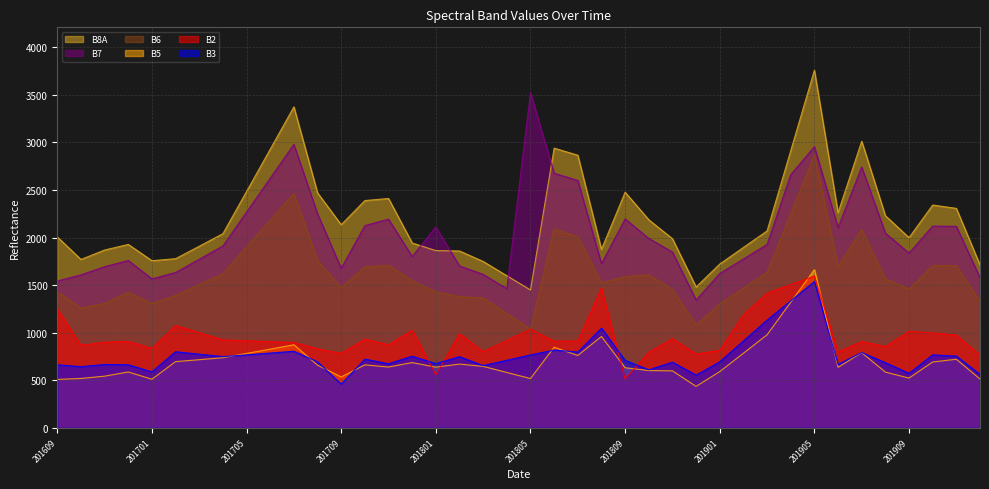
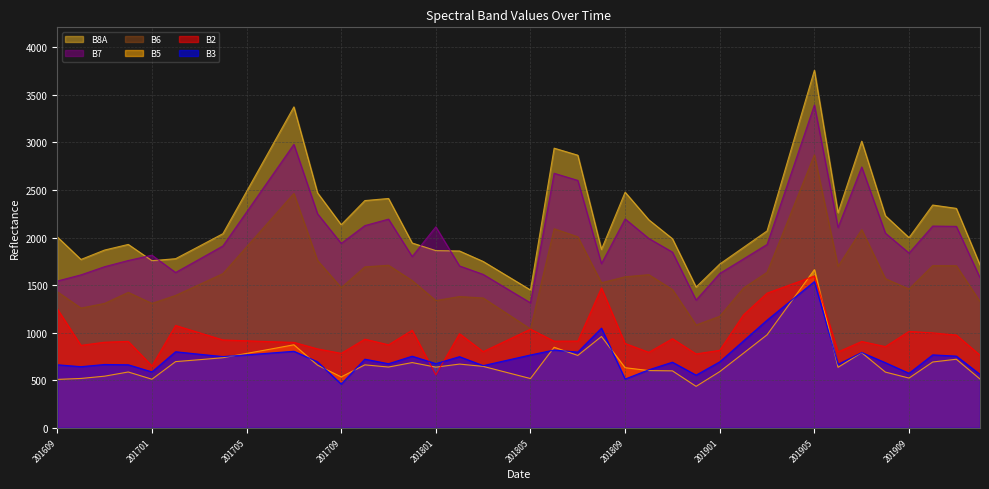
B7, 201701: 1600 -> 1800
B2, 201701: 800 -> 700
B7, 201709: 1700 -> 1900
B6, 201801: 1400 -> 1300
B7, 201805: 3500 -> 1300
B2, 201809: 500 -> 900
B3, 201809: 700 -> 500
B6, 201901: 1300 -> 1200
B7, 201905: 3000 -> 3400
